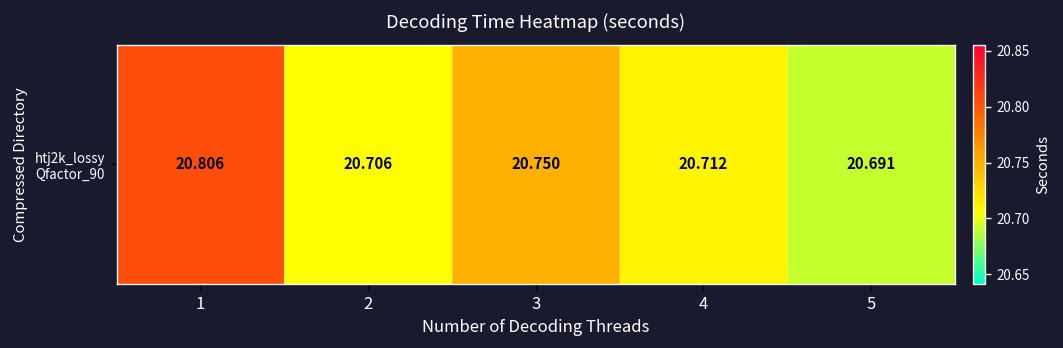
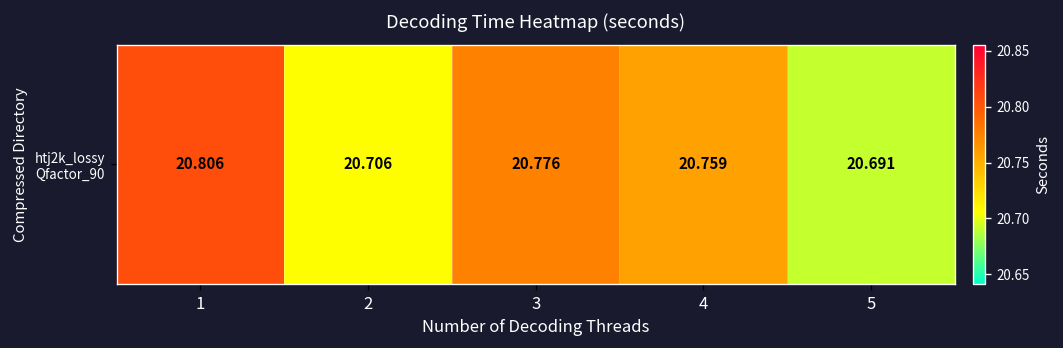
htj2k_lossy Qfactor_90, 3: 20.750 -> 20.776
htj2k_lossy Qfactor_90, 4: 20.712 -> 20.759
